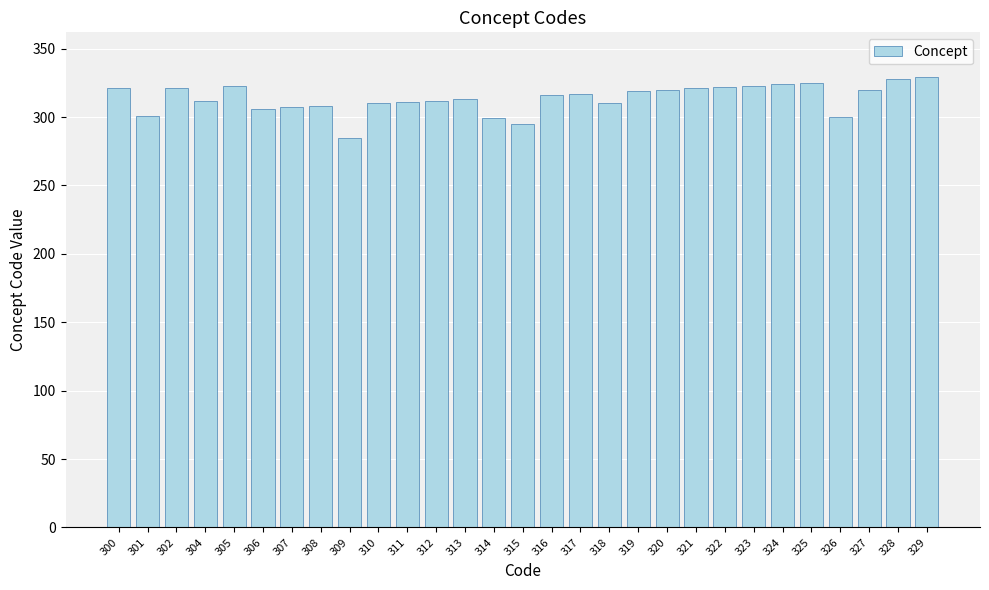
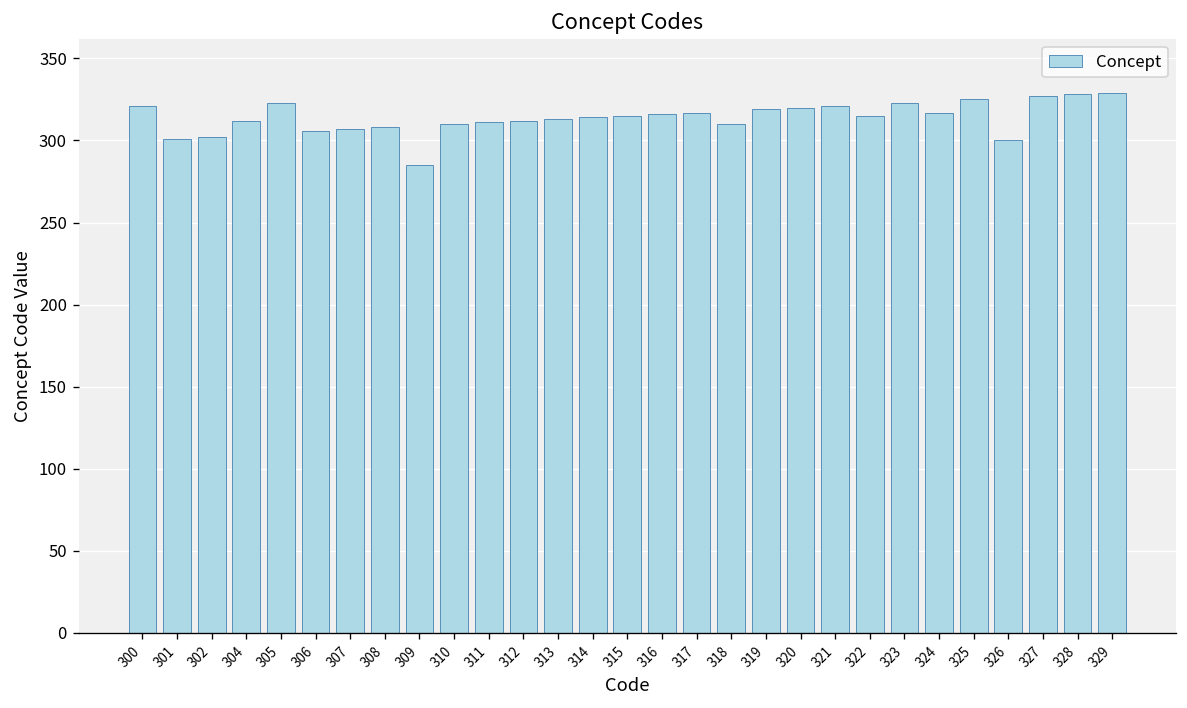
302: 321 -> 302
314: 299 -> 314
315: 295 -> 315
322: 322 -> 315
324: 324 -> 317
327: 320 -> 327
